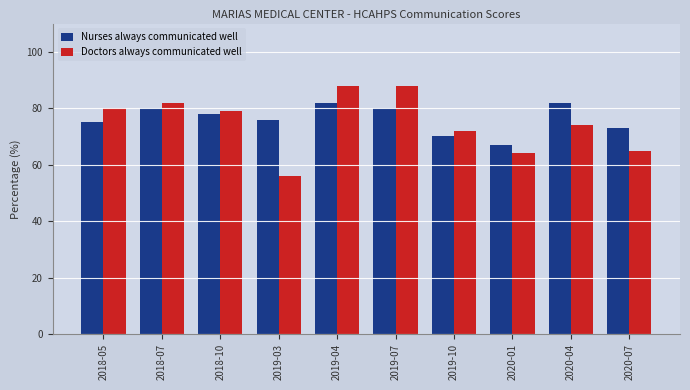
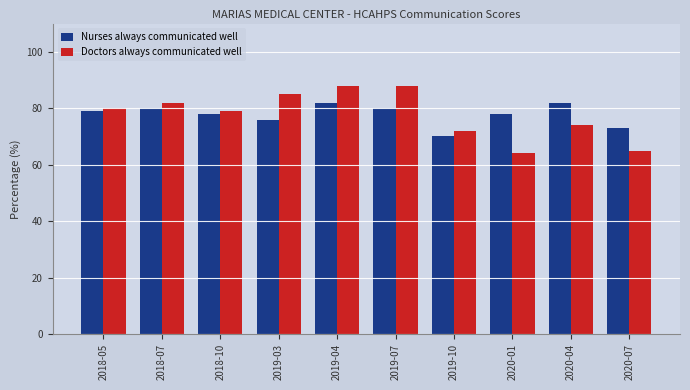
Nurses always communicated well, 2018-05: 75 -> 79
Doctors always communicated well, 2019-03: 56 -> 85
Nurses always communicated well, 2020-01: 67 -> 78
